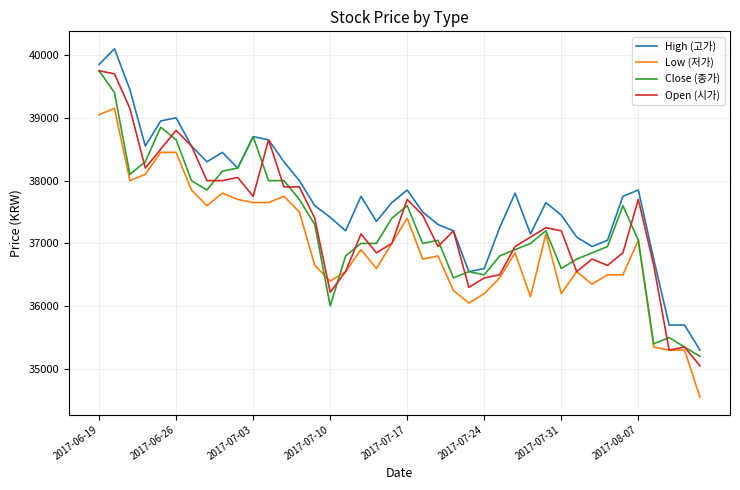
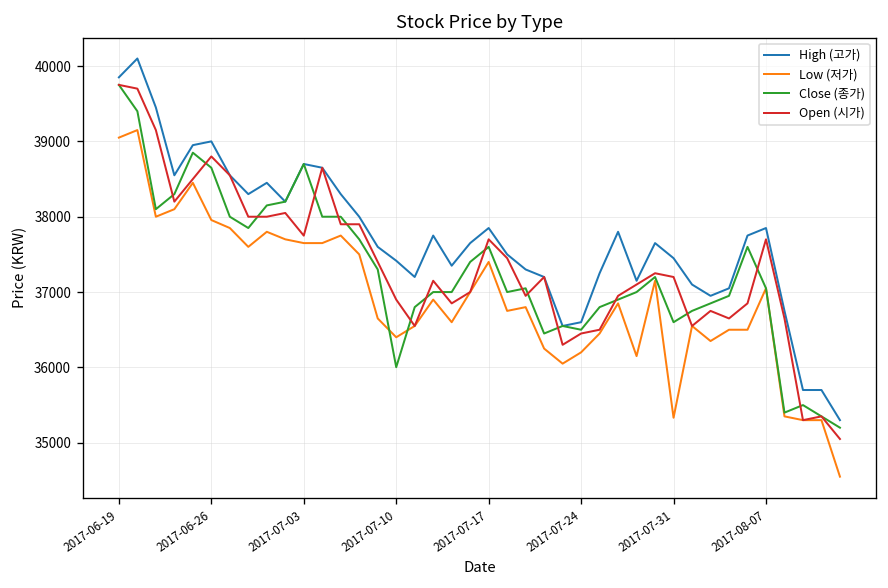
Low (저가), 2017-06-26: 38500 -> 38000
Open (시가), 2017-07-10: 36200 -> 36900
Low (저가), 2017-07-31: 36200 -> 35300
